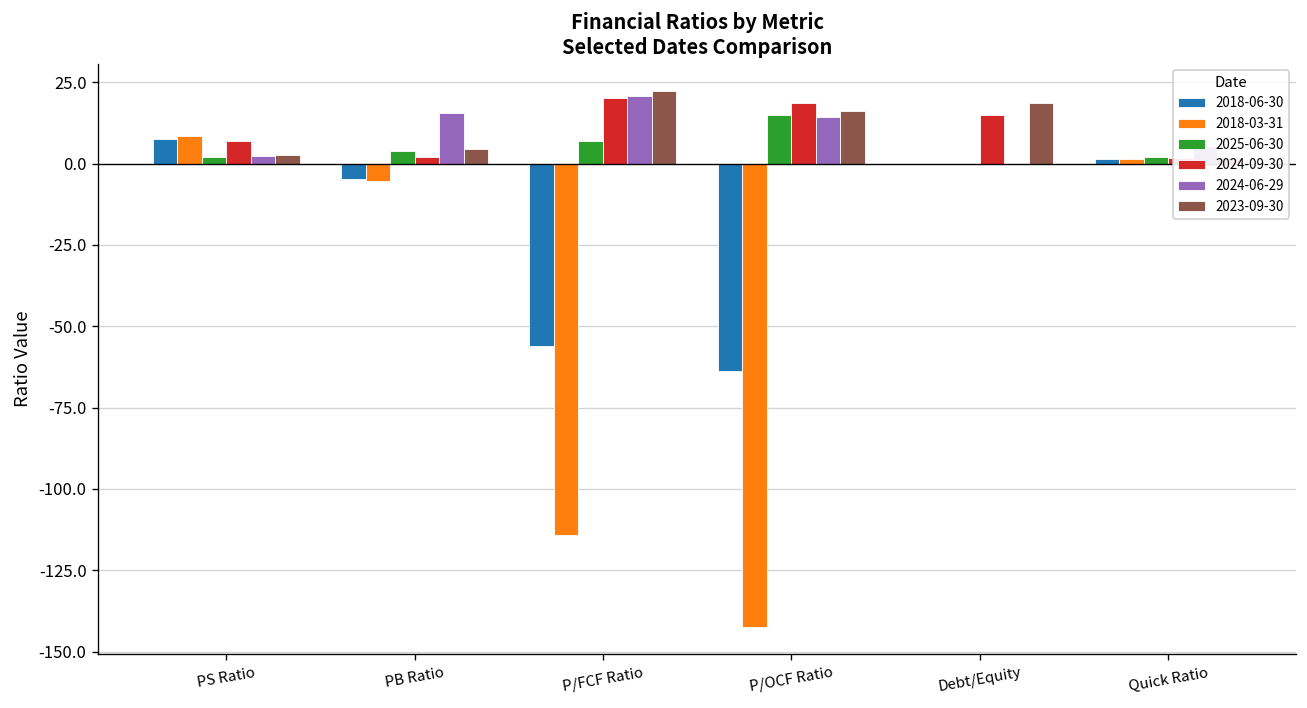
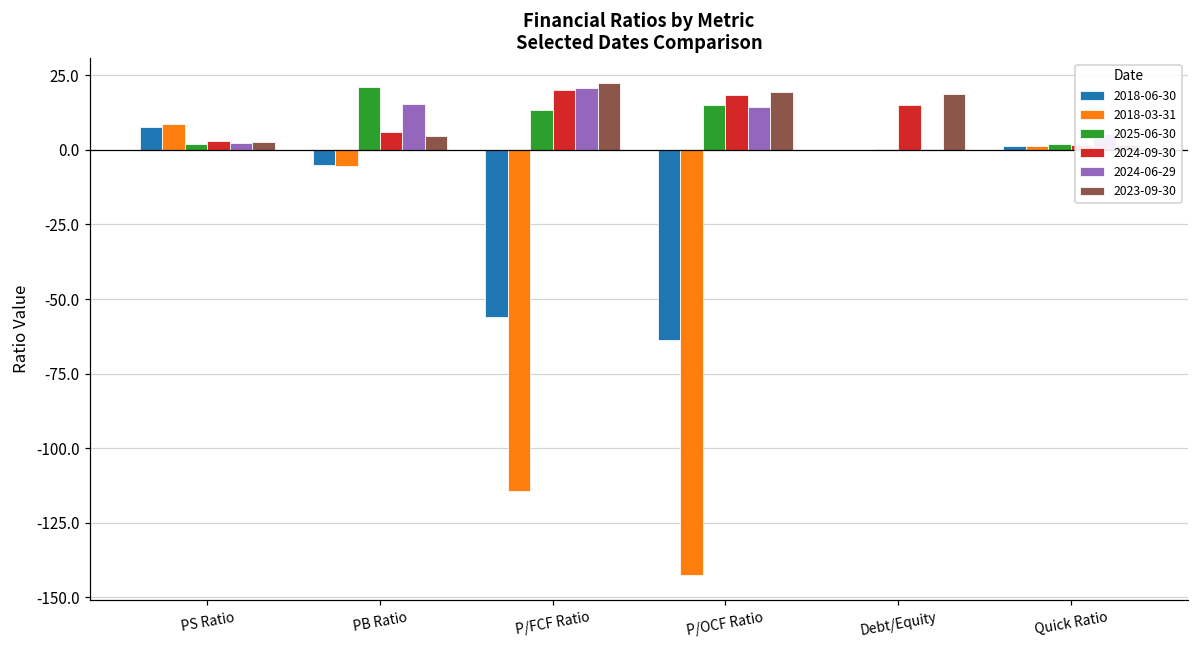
2024-09-30, PS Ratio: 7 -> 3
2025-06-30, PB Ratio: 4 -> 21
2024-09-30, PB Ratio: 2 -> 6
2025-06-30, P/FCF Ratio: 7 -> 13
2023-09-30, P/OCF Ratio: 16 -> 19
